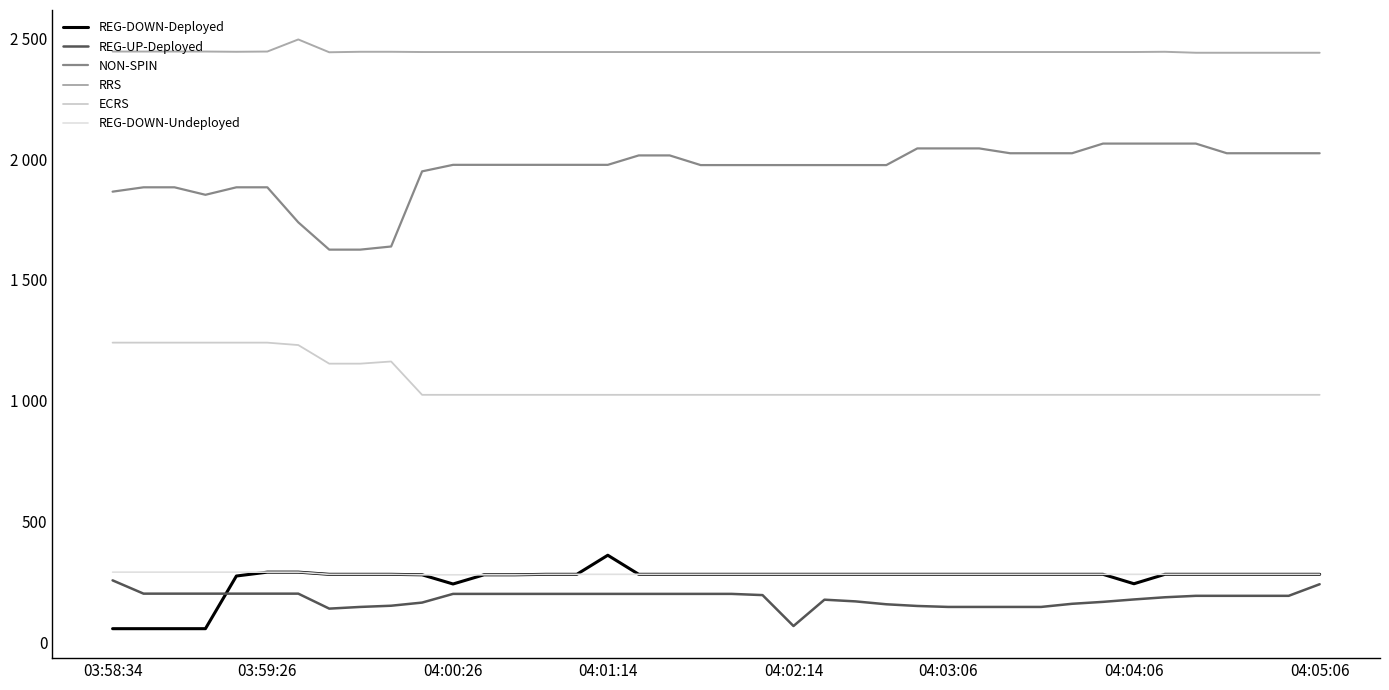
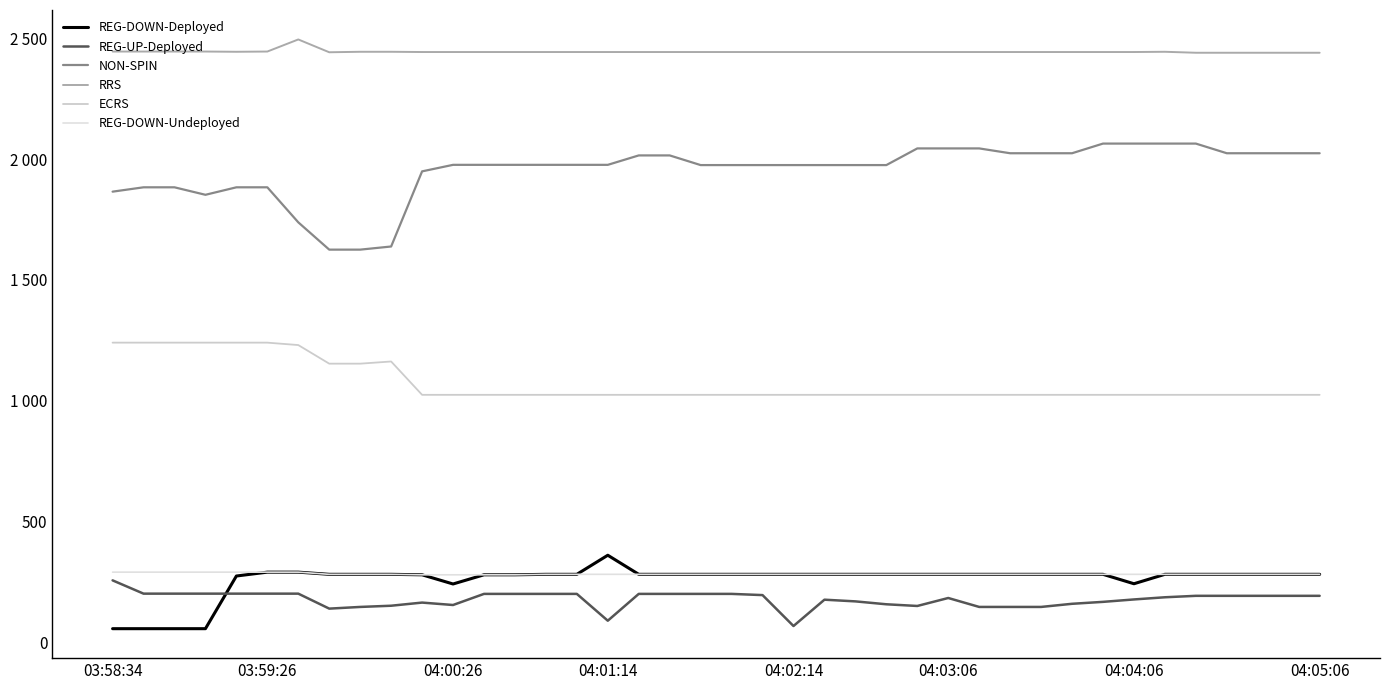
REG-UP-Deployed, 04:00:26: 200 -> 150
REG-UP-Deployed, 04:01:14: 200 -> 90
REG-UP-Deployed, 04:03:06: 150 -> 180
REG-UP-Deployed, 04:05:06: 240 -> 190
